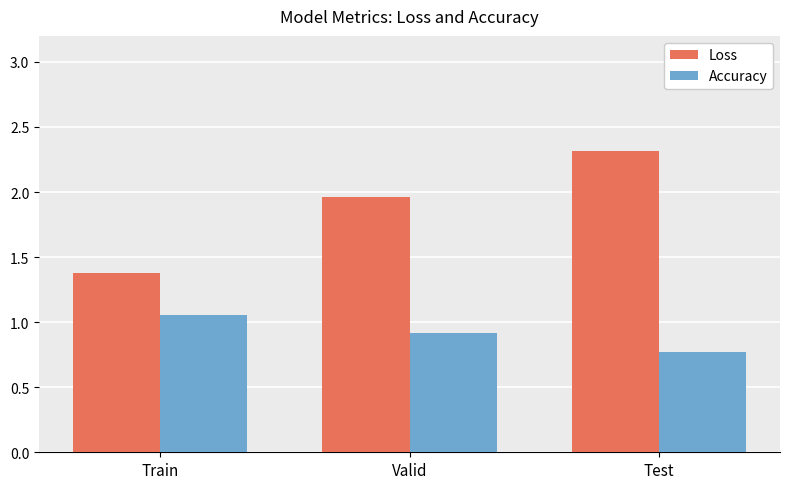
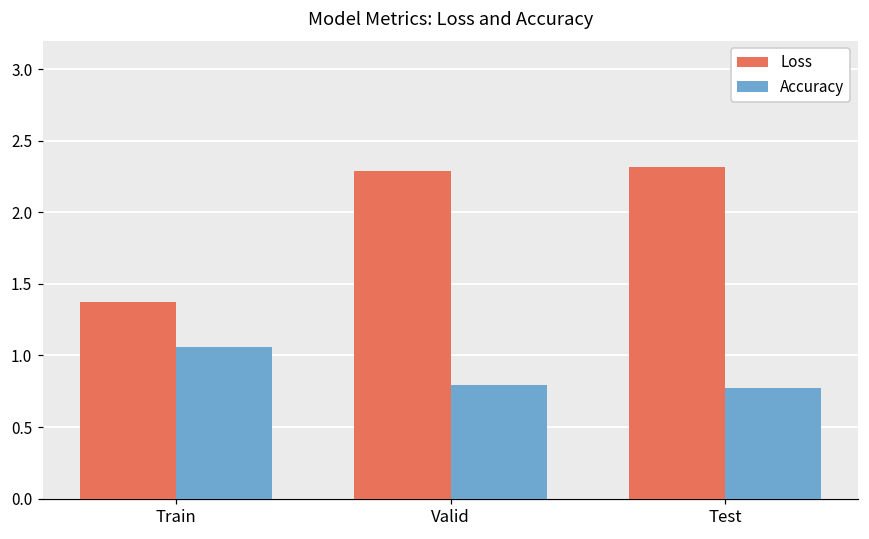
Loss, Valid: 1.97 -> 2.29
Accuracy, Valid: 0.92 -> 0.79
